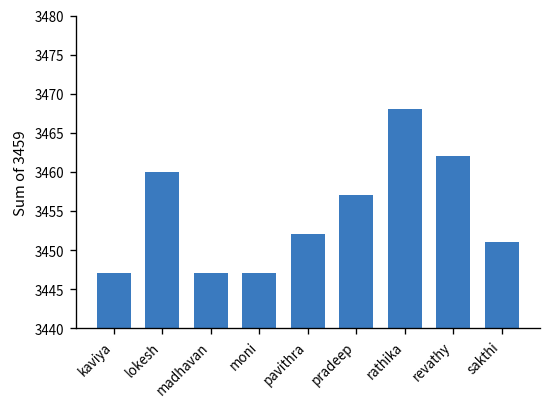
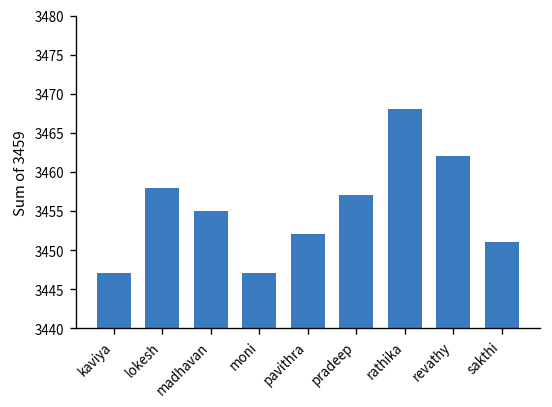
lokesh: 3460 -> 3458
madhavan: 3447 -> 3455
